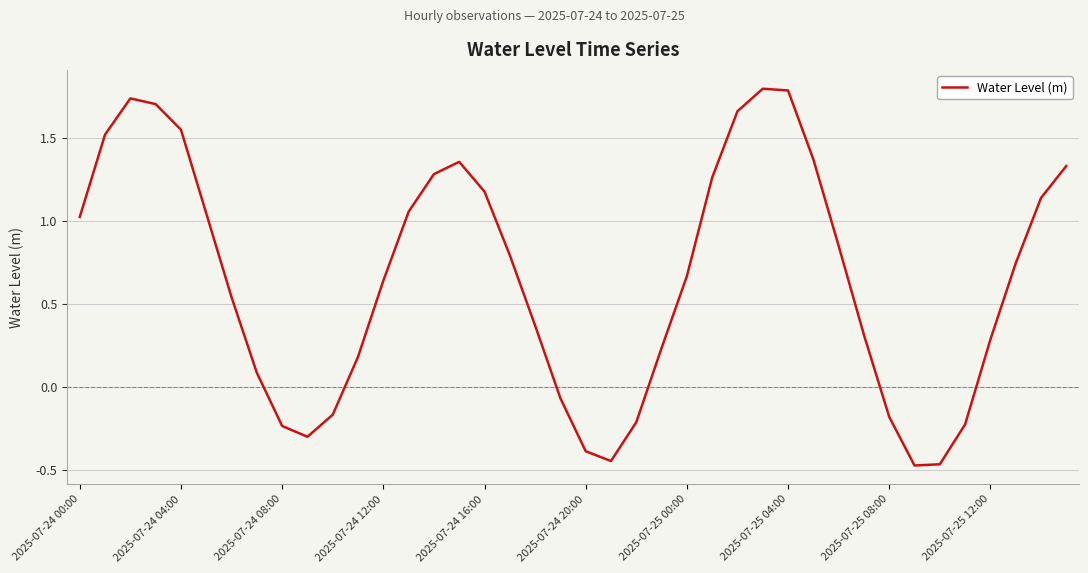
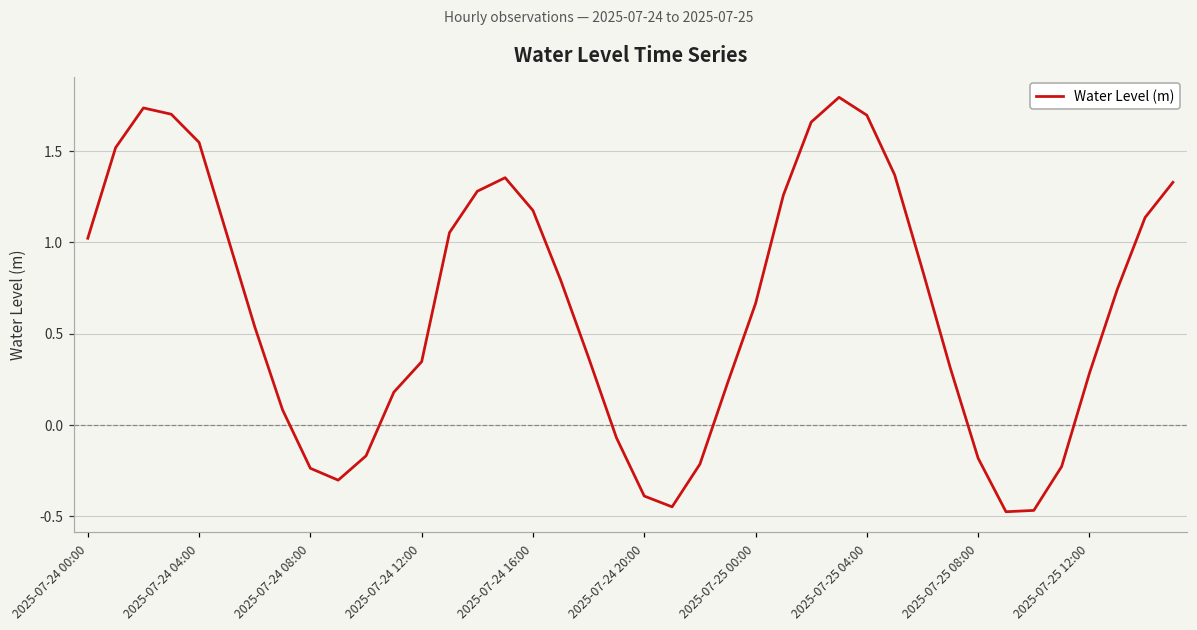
2025-07-24 12:00: 0.64 -> 0.35
2025-07-25 04:00: 1.78 -> 1.70
